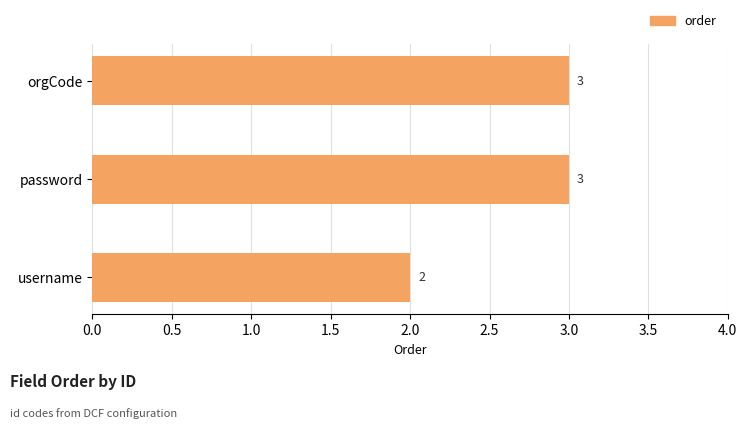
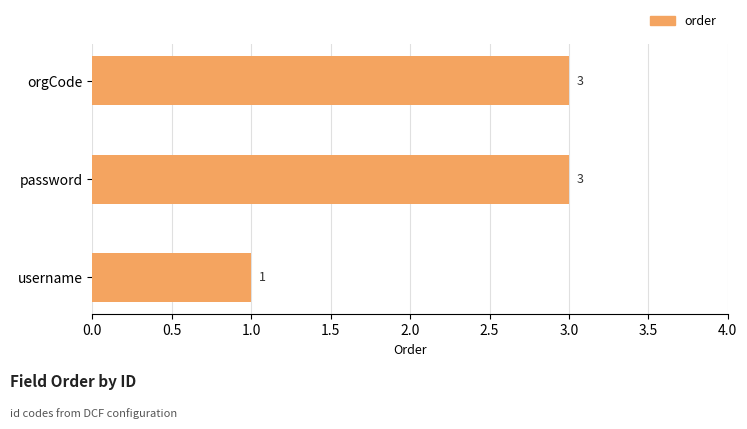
username: 2 -> 1
